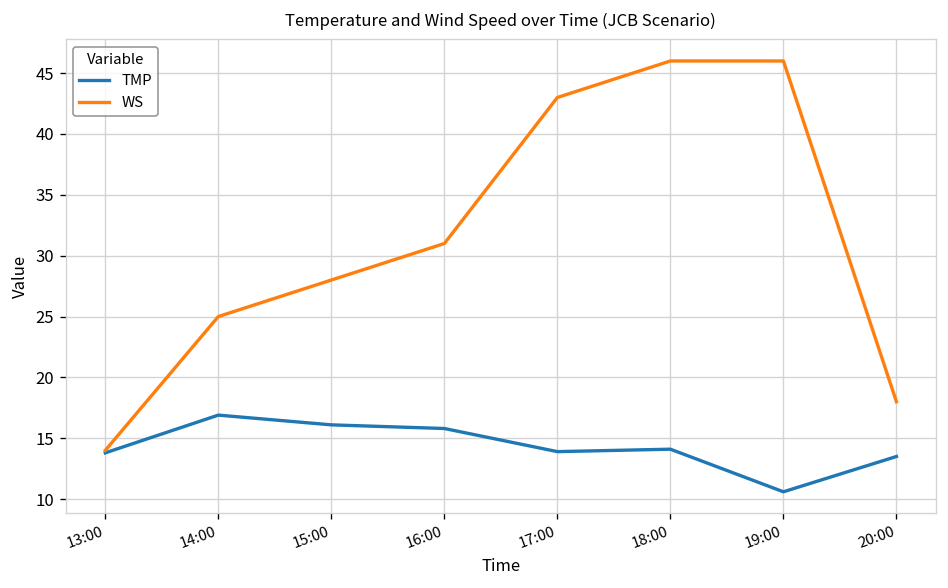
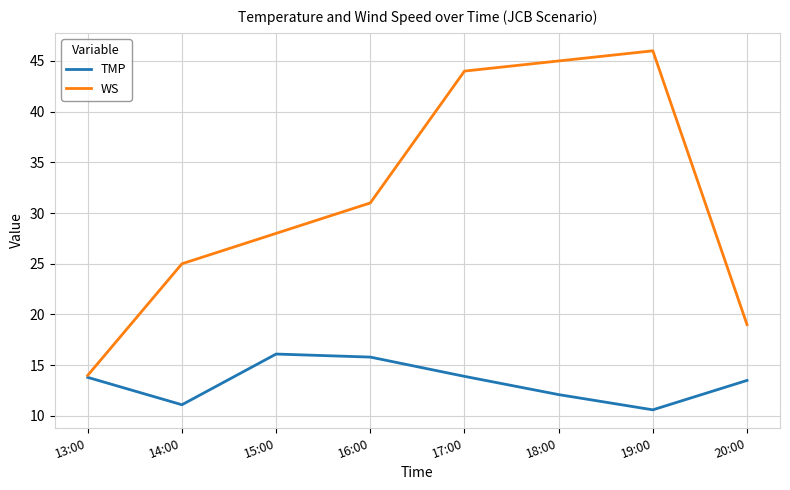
TMP, 14:00: 16.9 -> 11.1
WS, 17:00: 43 -> 44
TMP, 18:00: 14.1 -> 12.1
WS, 18:00: 46 -> 45
WS, 20:00: 18 -> 19
